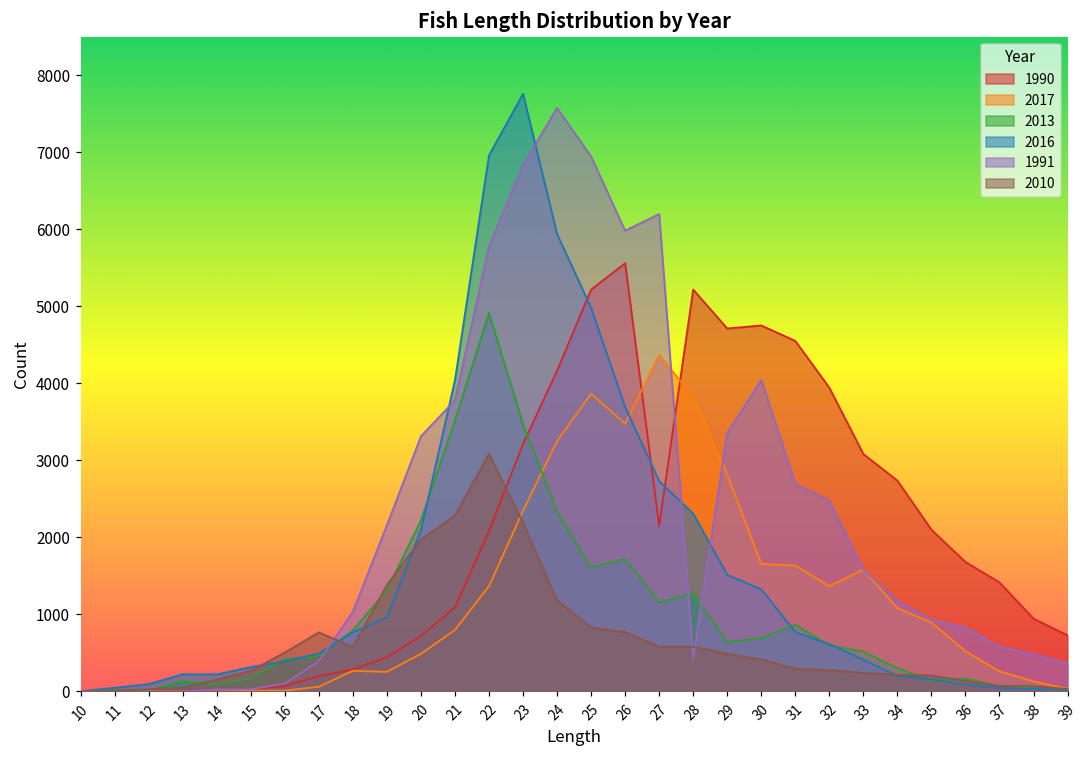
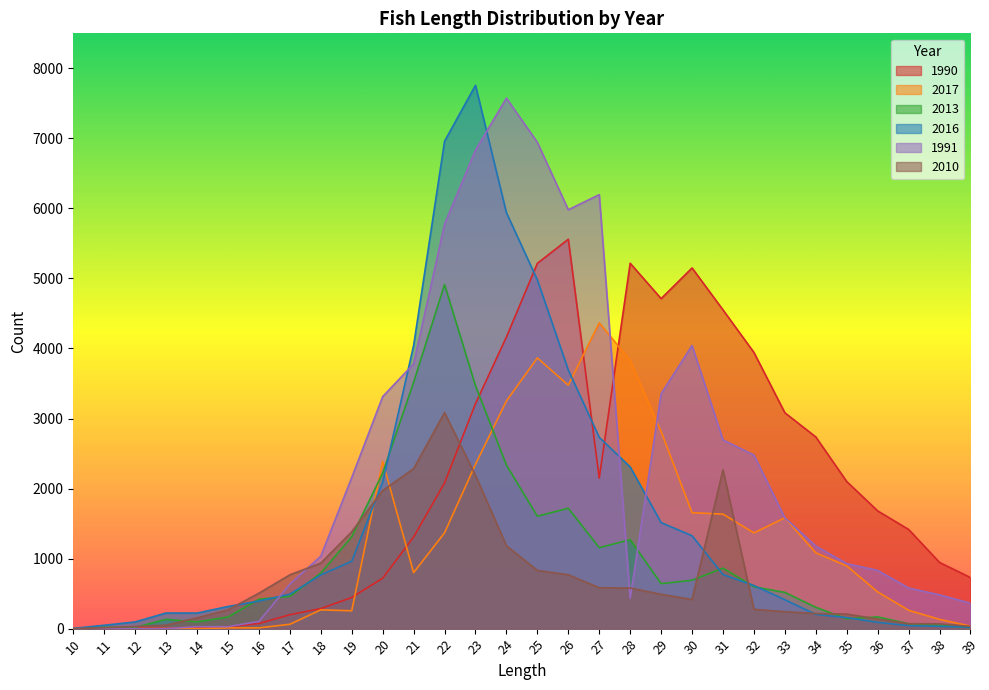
1991, 17: 400 -> 600
2010, 18: 600 -> 900
2017, 20: 500 -> 2400
1990, 21: 1100 -> 1300
1990, 30: 4800 -> 5200
2010, 31: 300 -> 2300
